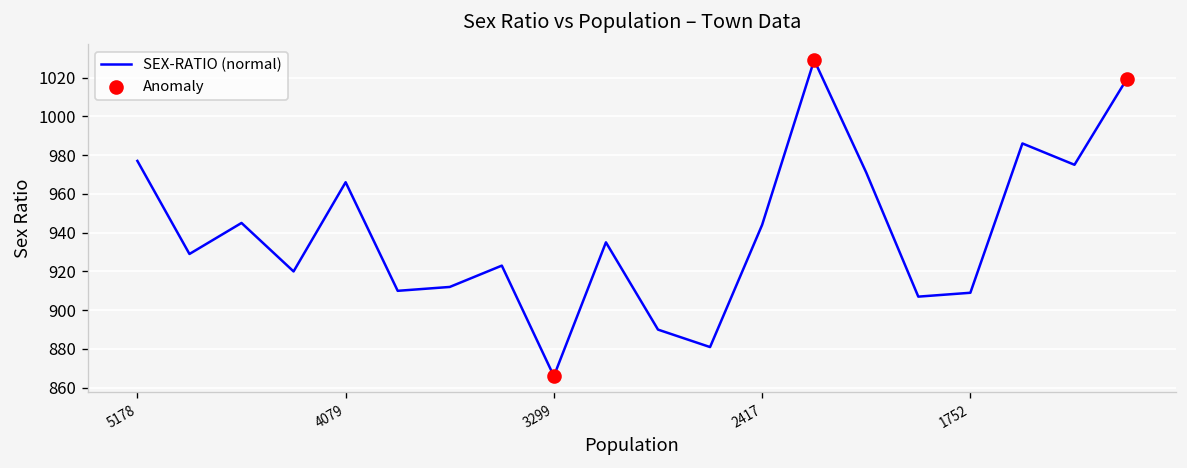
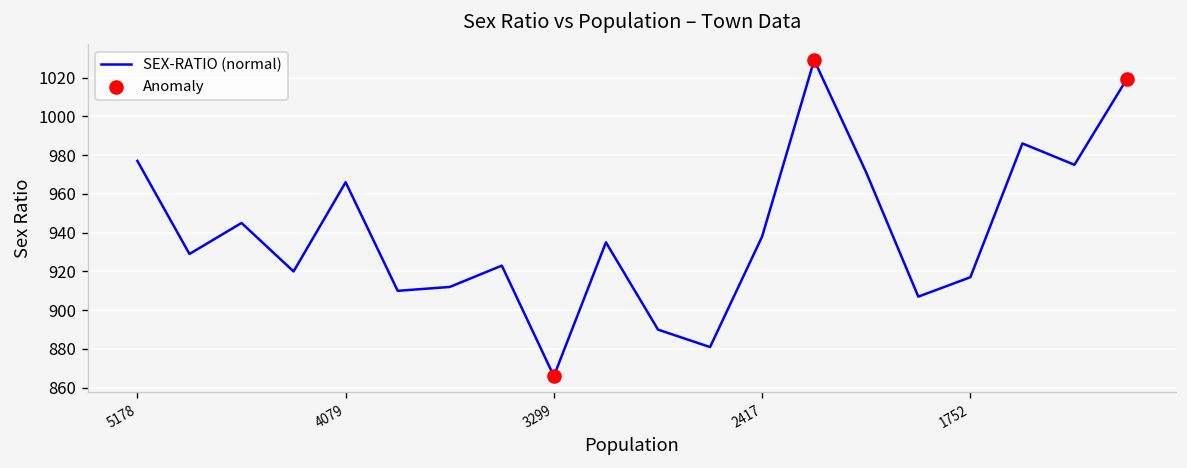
SEX-RATIO (normal), 2417: 944 -> 938
SEX-RATIO (normal), 1752: 909 -> 917
